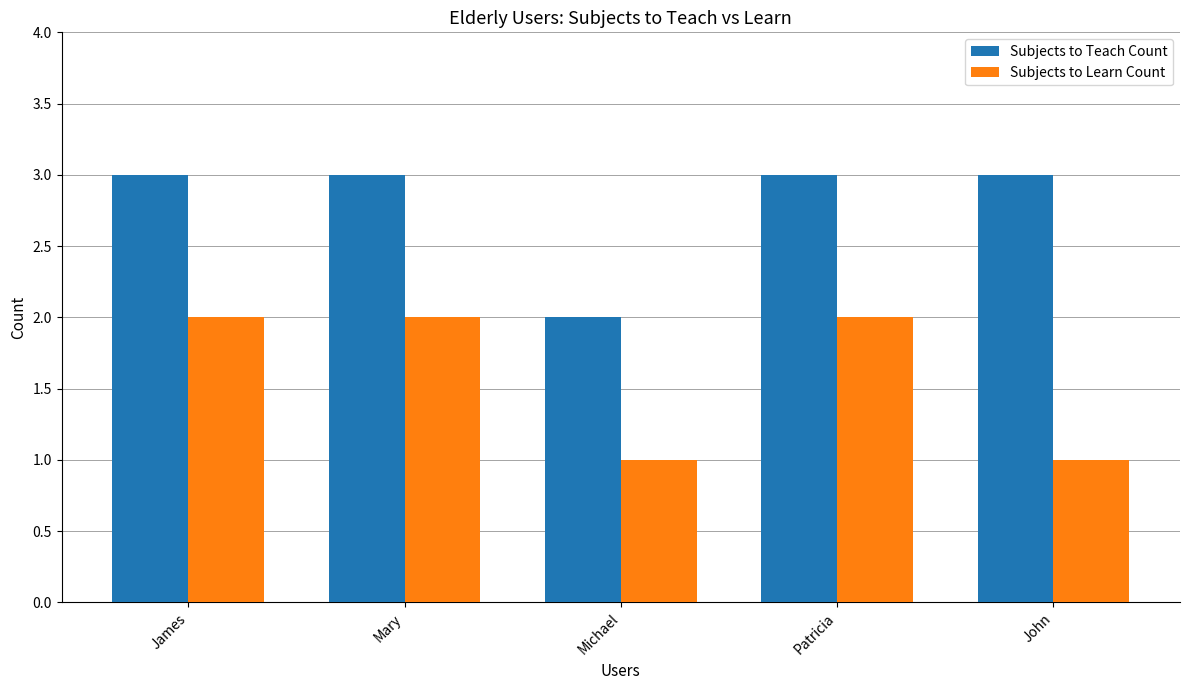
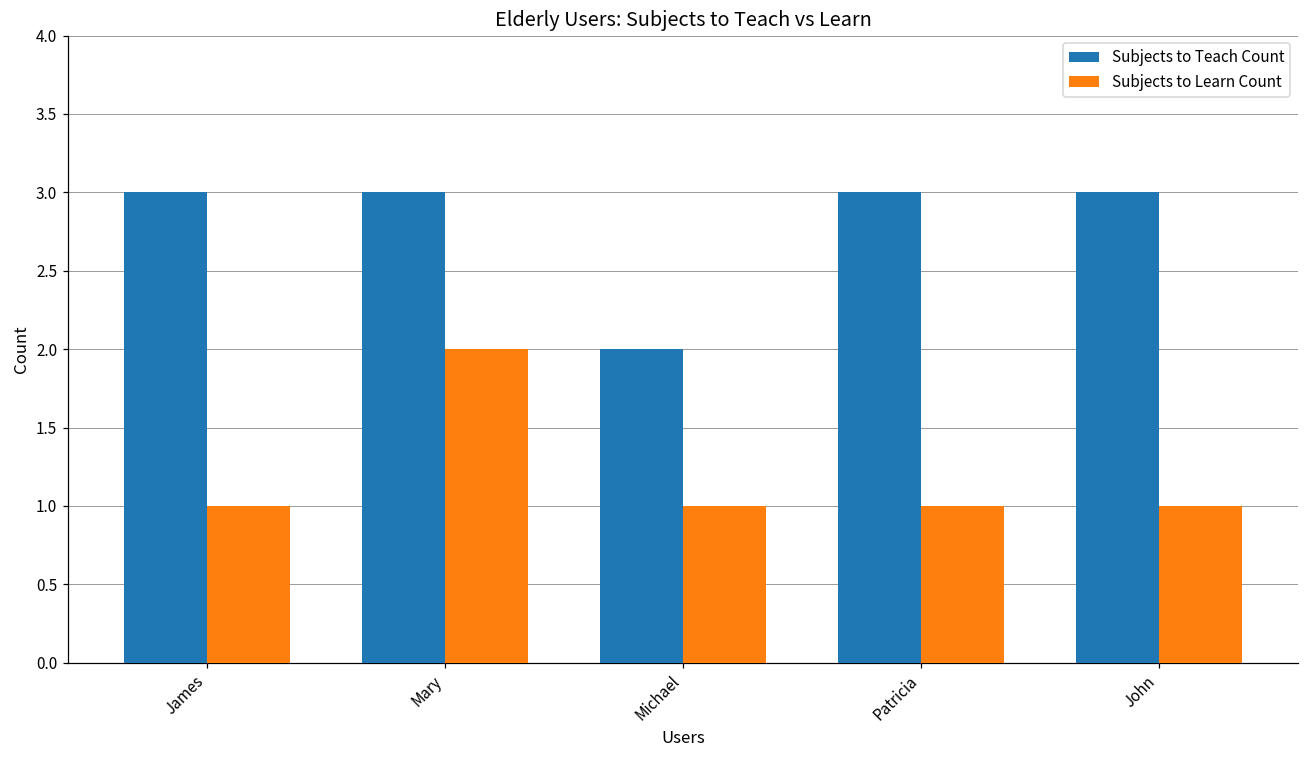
Subjects to Learn Count, James: 2 -> 1
Subjects to Learn Count, Patricia: 2 -> 1
